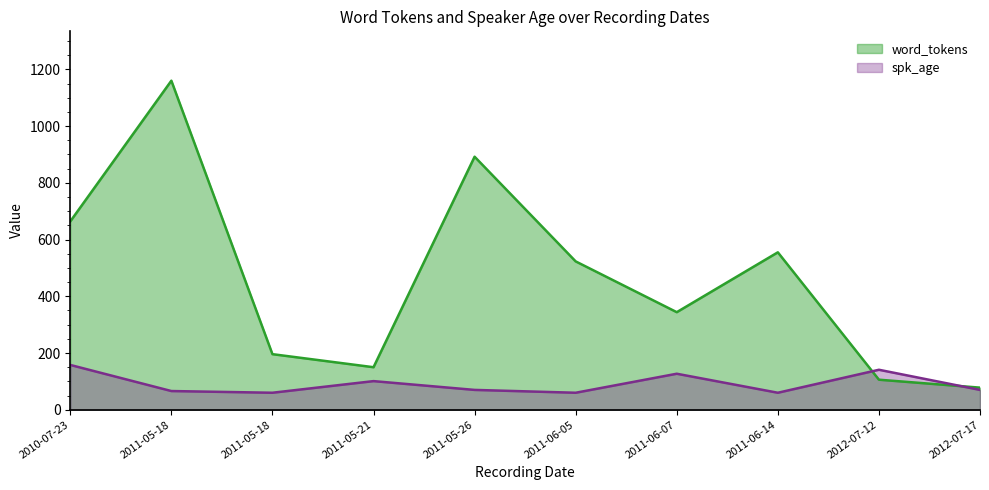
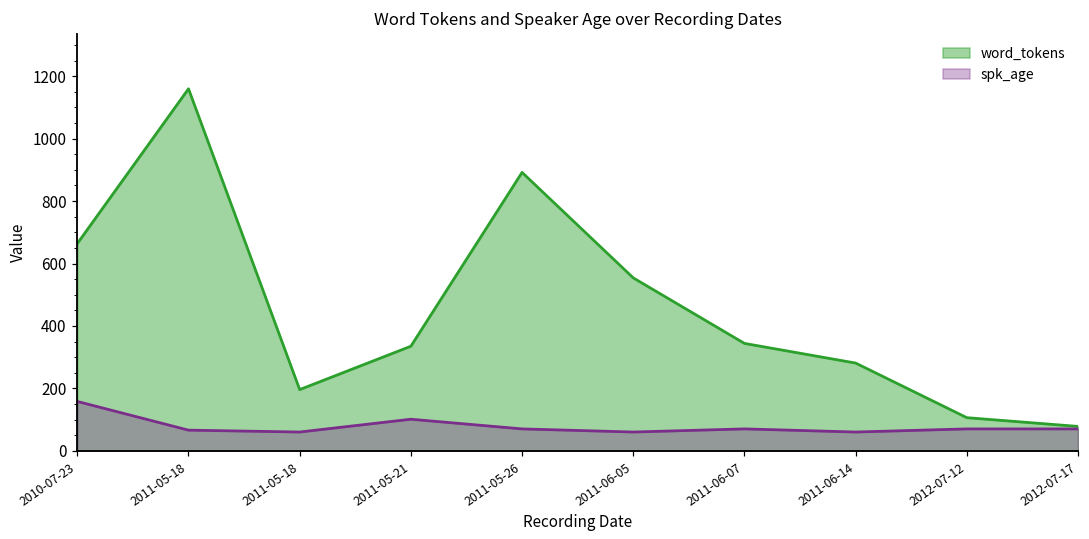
word_tokens, 2011-05-21: 150 -> 340
word_tokens, 2011-06-05: 520 -> 550
spk_age, 2011-06-07: 130 -> 70
word_tokens, 2011-06-14: 560 -> 280
spk_age, 2012-07-12: 140 -> 70
